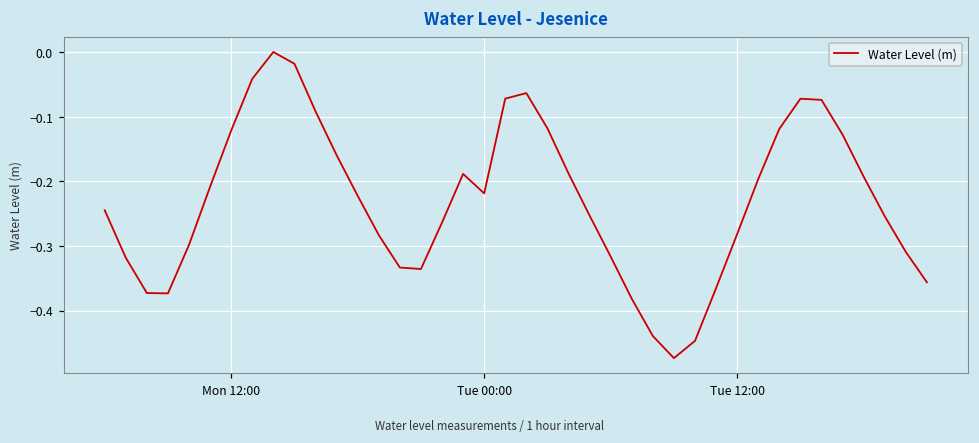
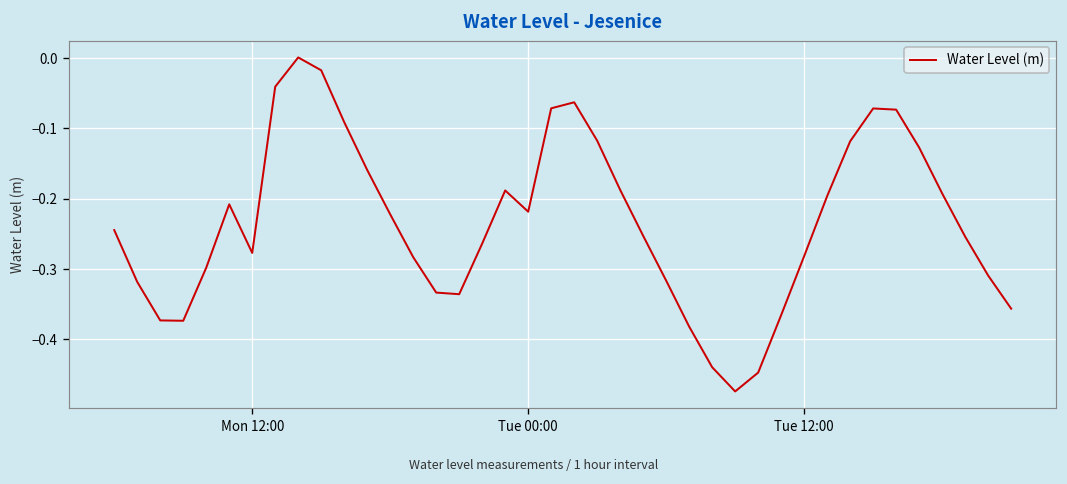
Mon 12:00: -0.12 -> -0.28
